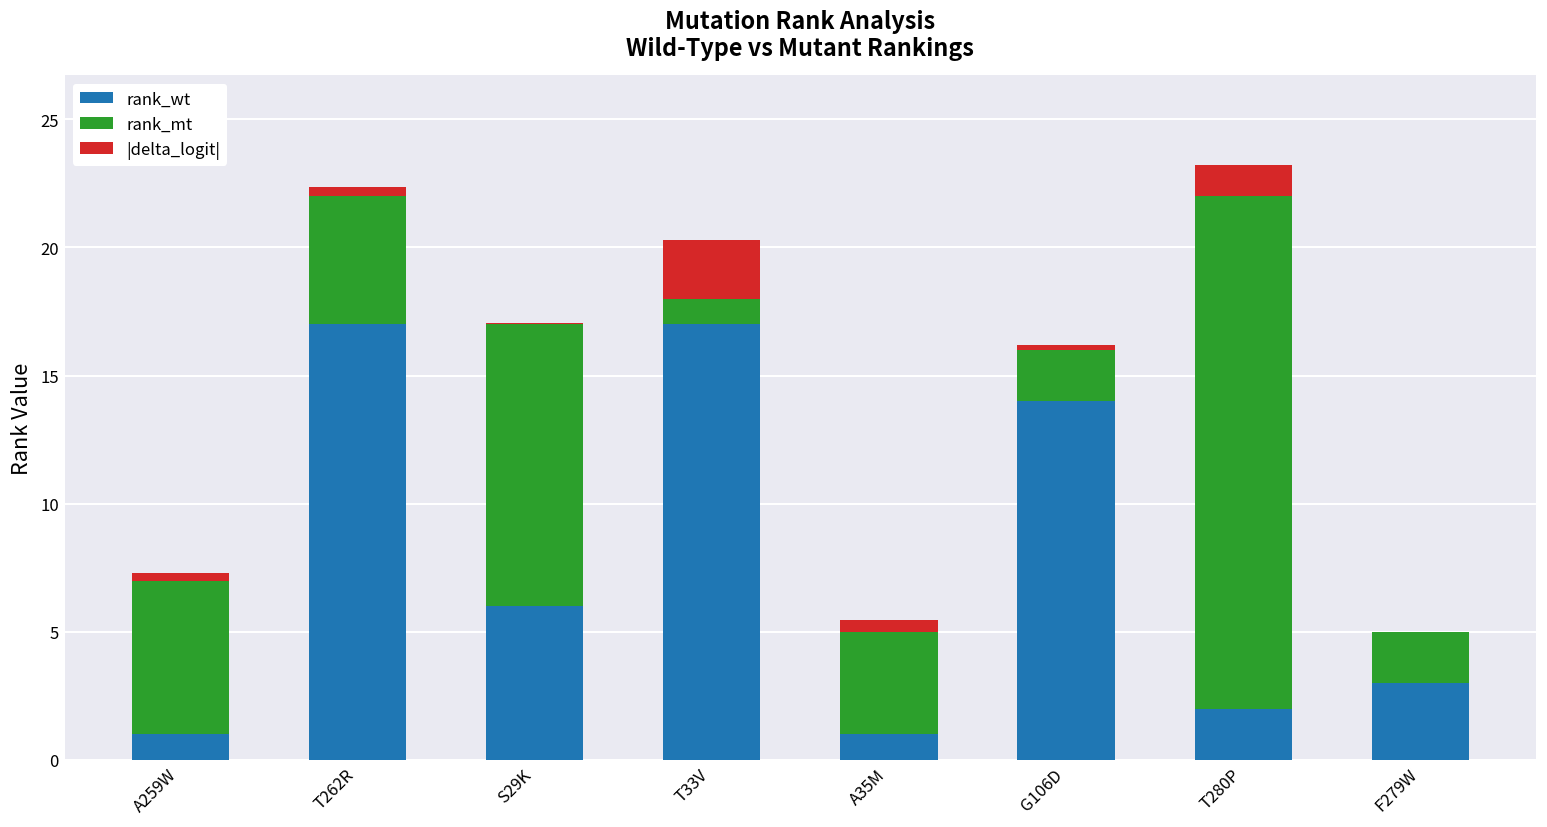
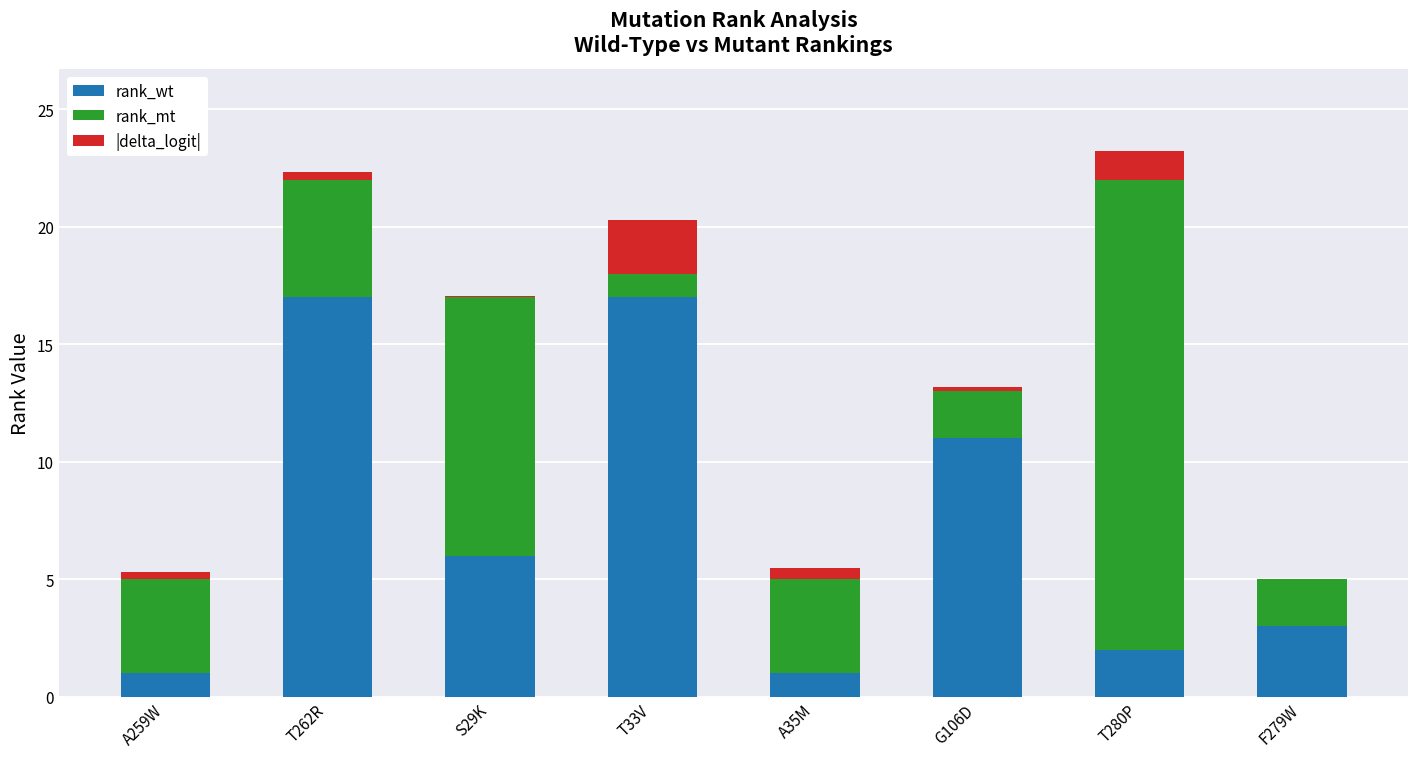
rank_mt, A259W: 6 -> 4
rank_wt, G106D: 14 -> 11
